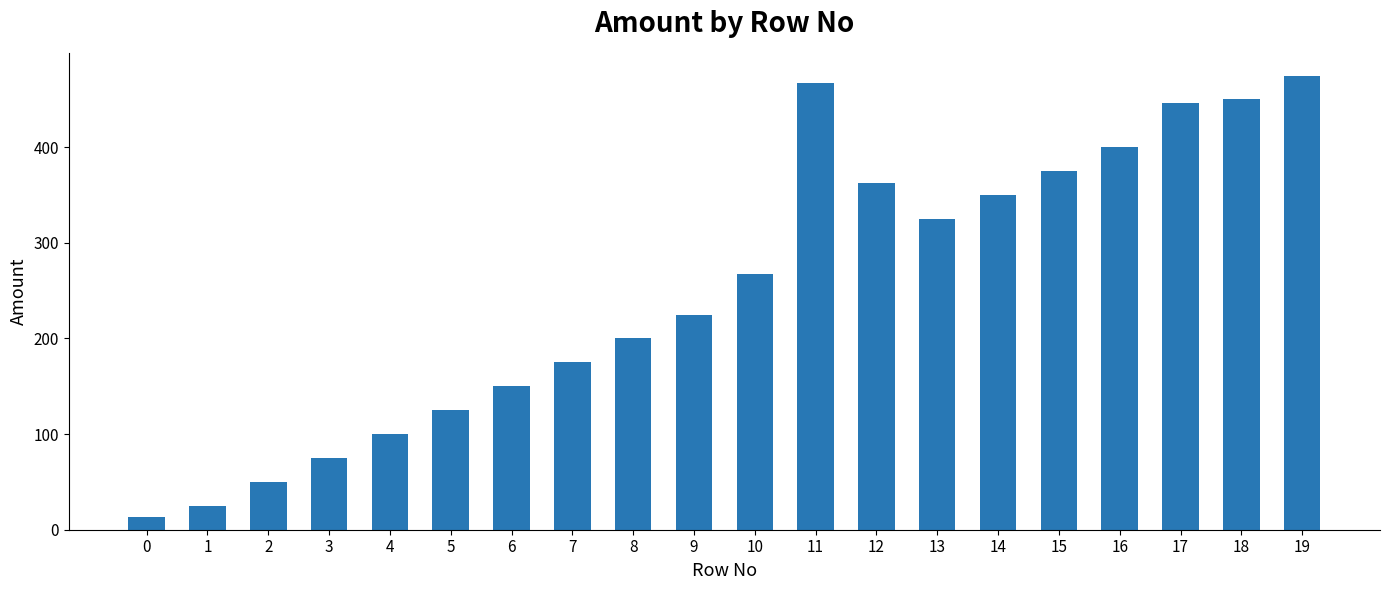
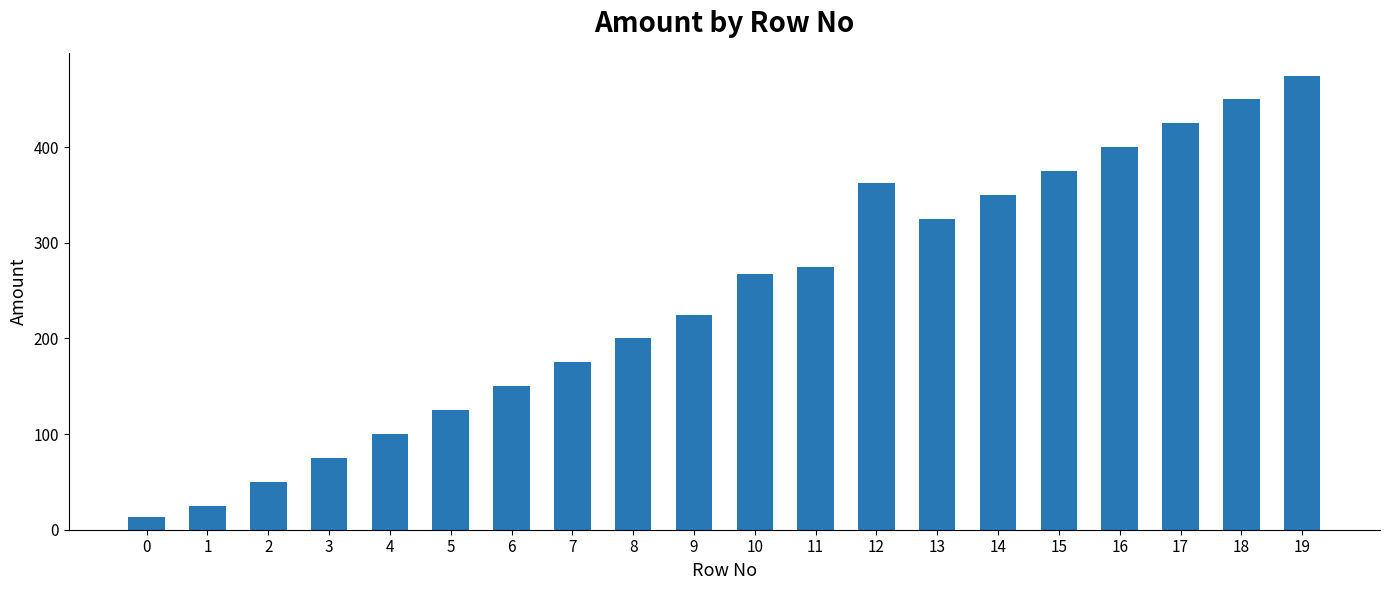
11: 470 -> 280
17: 450 -> 430
